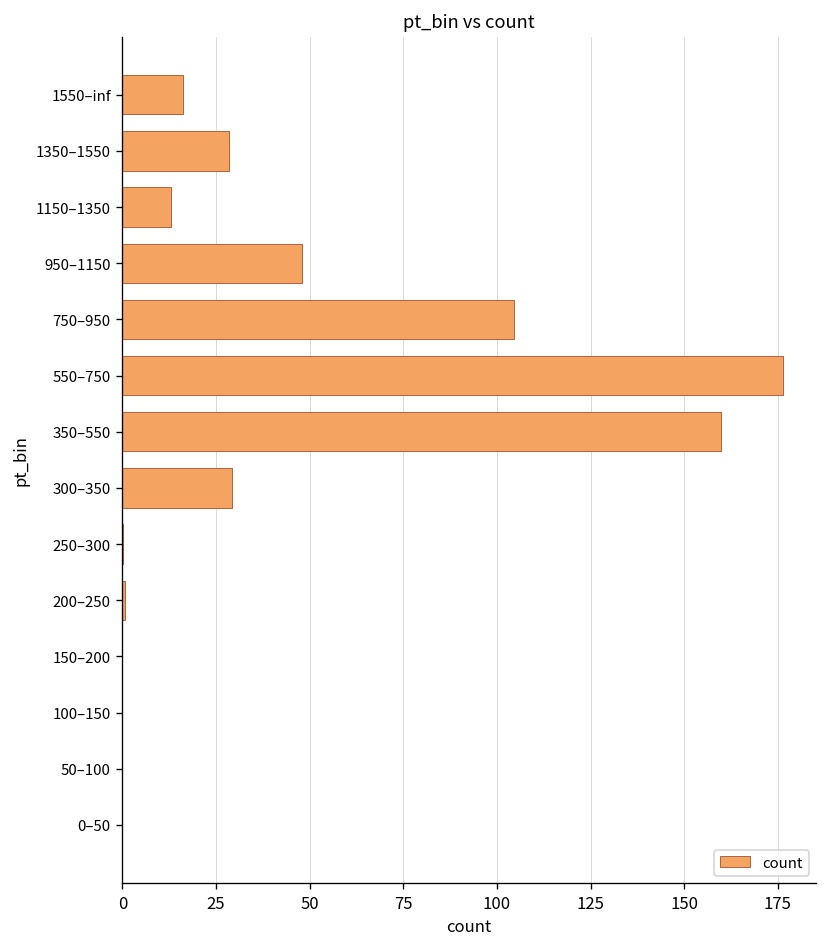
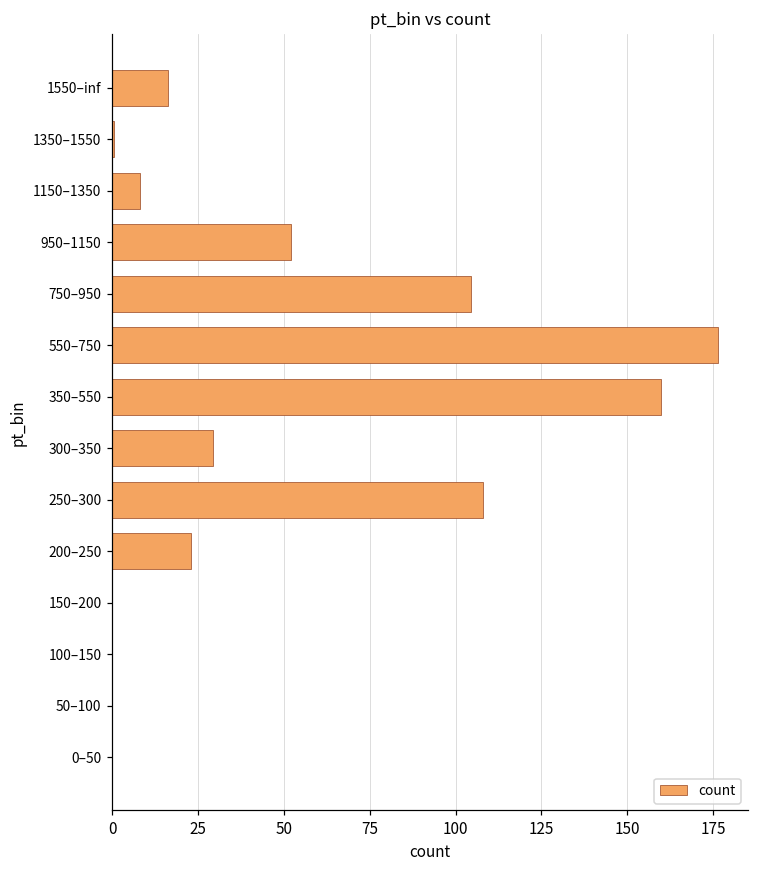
1350–1550: 28 -> 1
1150–1350: 13 -> 8
950–1150: 48 -> 52
250–300: 0 -> 108
200–250: 1 -> 23
